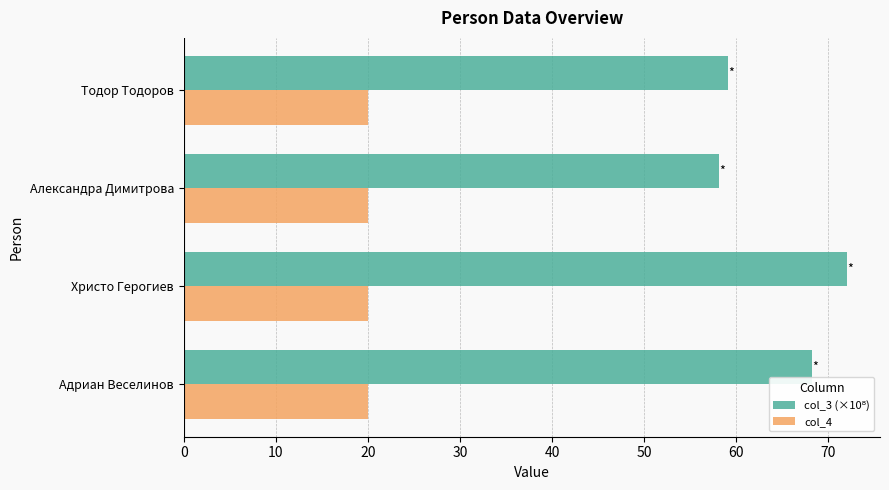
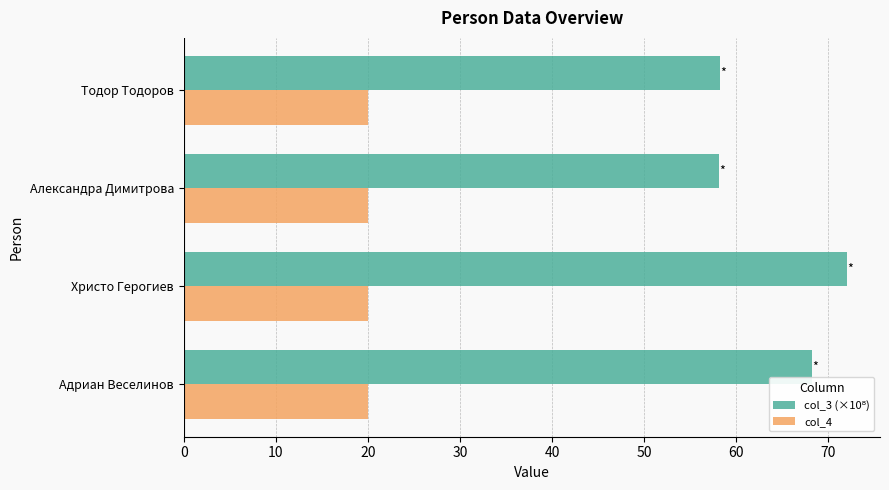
col_3 (×10⁸), Тодор Тодоров: 59 -> 58
